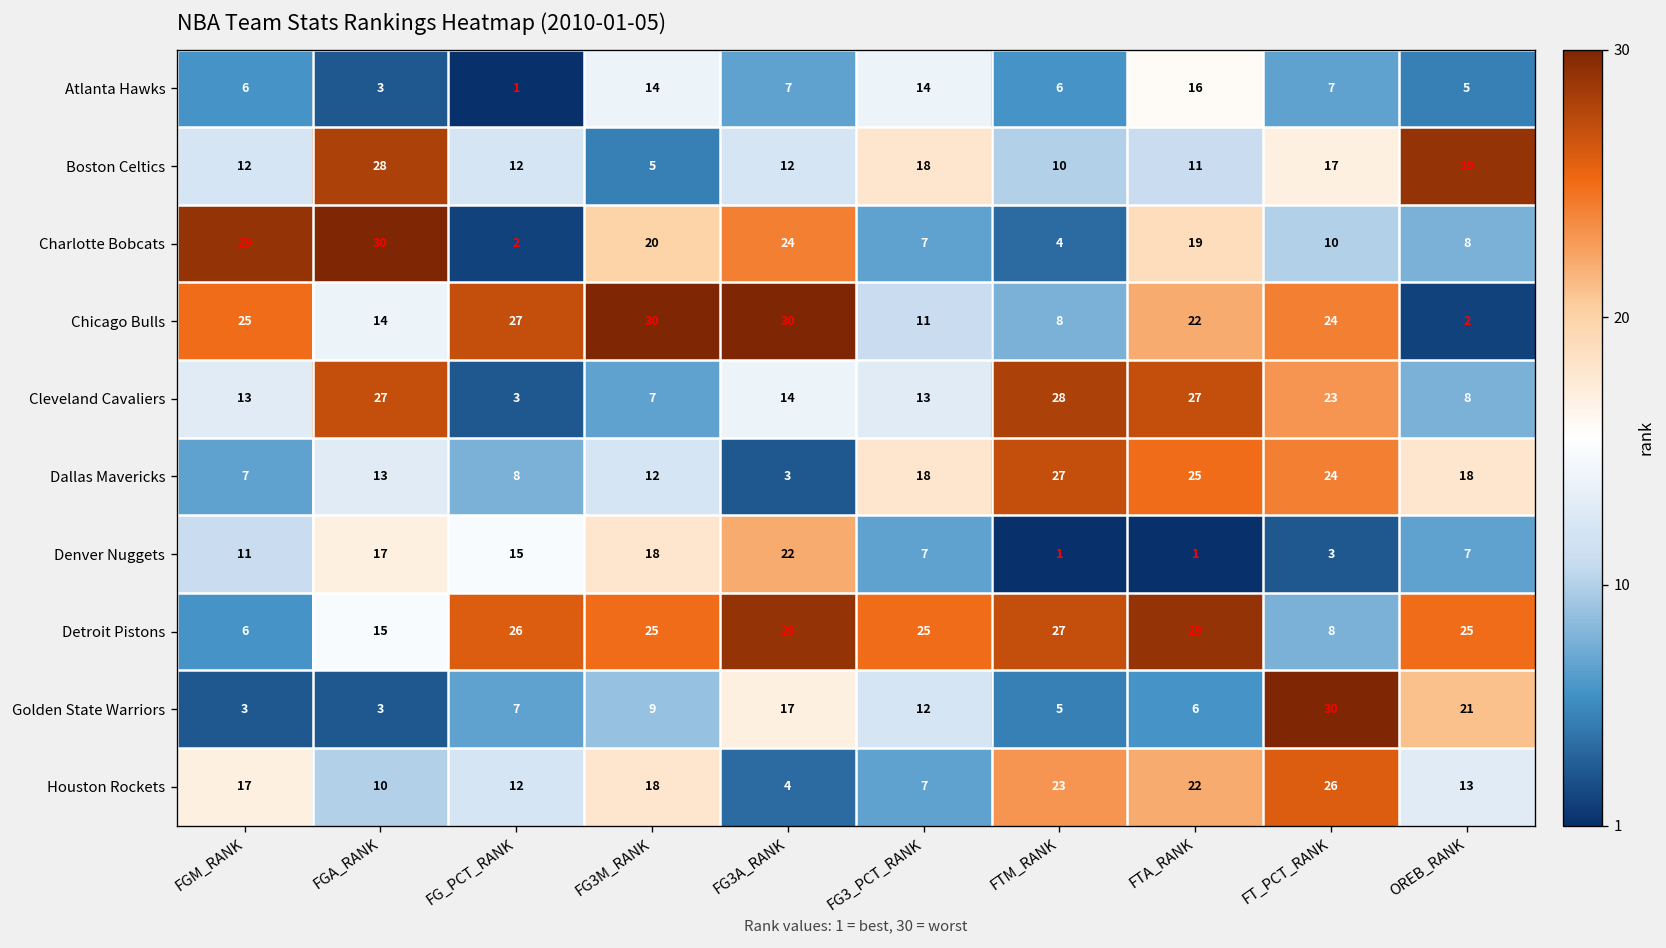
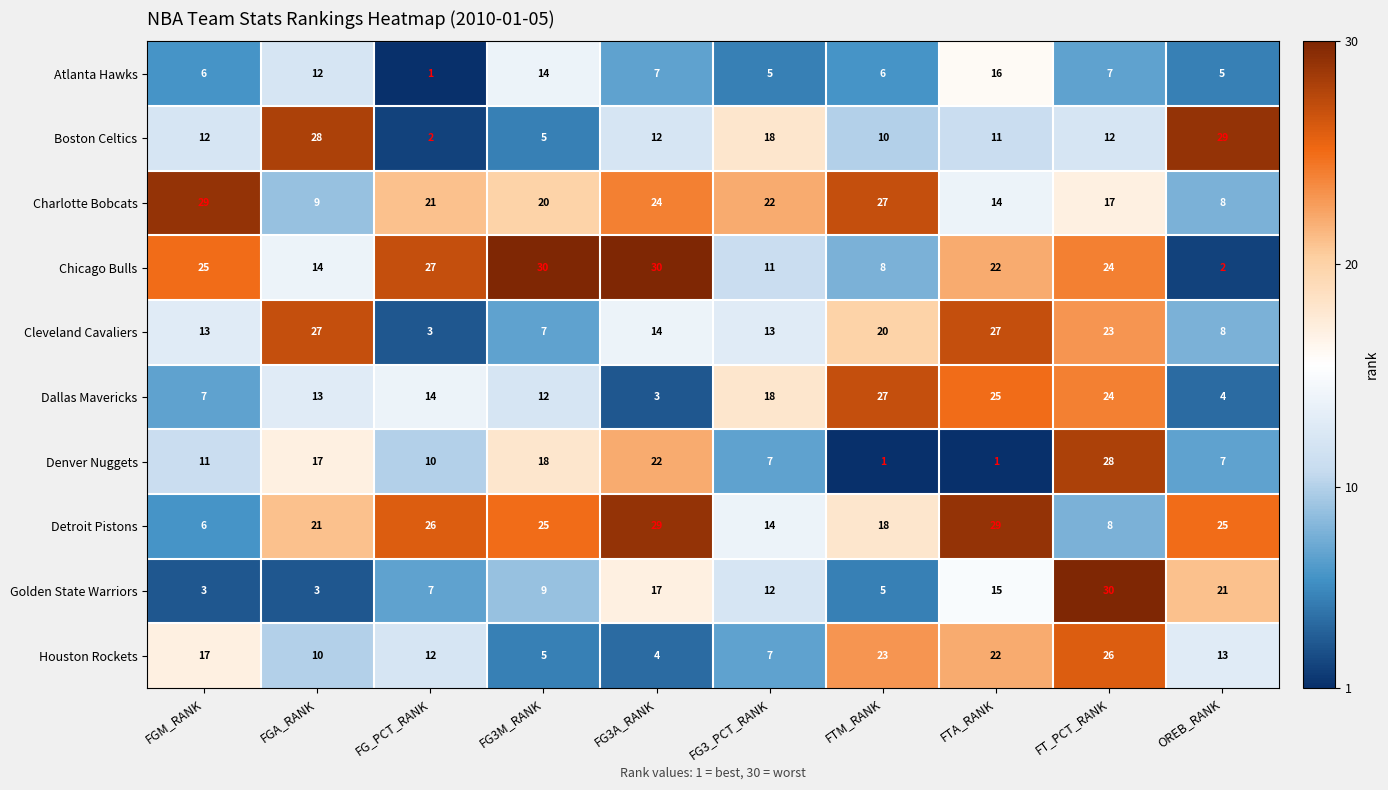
Atlanta Hawks, FGA_RANK: 3 -> 12
Atlanta Hawks, FG3_PCT_RANK: 14 -> 5
Boston Celtics, FG_PCT_RANK: 12 -> 2
Boston Celtics, FT_PCT_RANK: 17 -> 12
Charlotte Bobcats, FGA_RANK: 30 -> 9
Charlotte Bobcats, FG_PCT_RANK: 2 -> 21
Charlotte Bobcats, FG3_PCT_RANK: 7 -> 22
Charlotte Bobcats, FTM_RANK: 4 -> 27
Charlotte Bobcats, FTA_RANK: 19 -> 14
Charlotte Bobcats, FT_PCT_RANK: 10 -> 17
Cleveland Cavaliers, FTM_RANK: 28 -> 20
Dallas Mavericks, FG_PCT_RANK: 8 -> 14
Dallas Mavericks, OREB_RANK: 18 -> 4
Denver Nuggets, FG_PCT_RANK: 15 -> 10
Denver Nuggets, FT_PCT_RANK: 3 -> 28
Detroit Pistons, FGA_RANK: 15 -> 21
Detroit Pistons, FG3_PCT_RANK: 25 -> 14
Detroit Pistons, FTM_RANK: 27 -> 18
Golden State Warriors, FTA_RANK: 6 -> 15
Houston Rockets, FG3M_RANK: 18 -> 5
